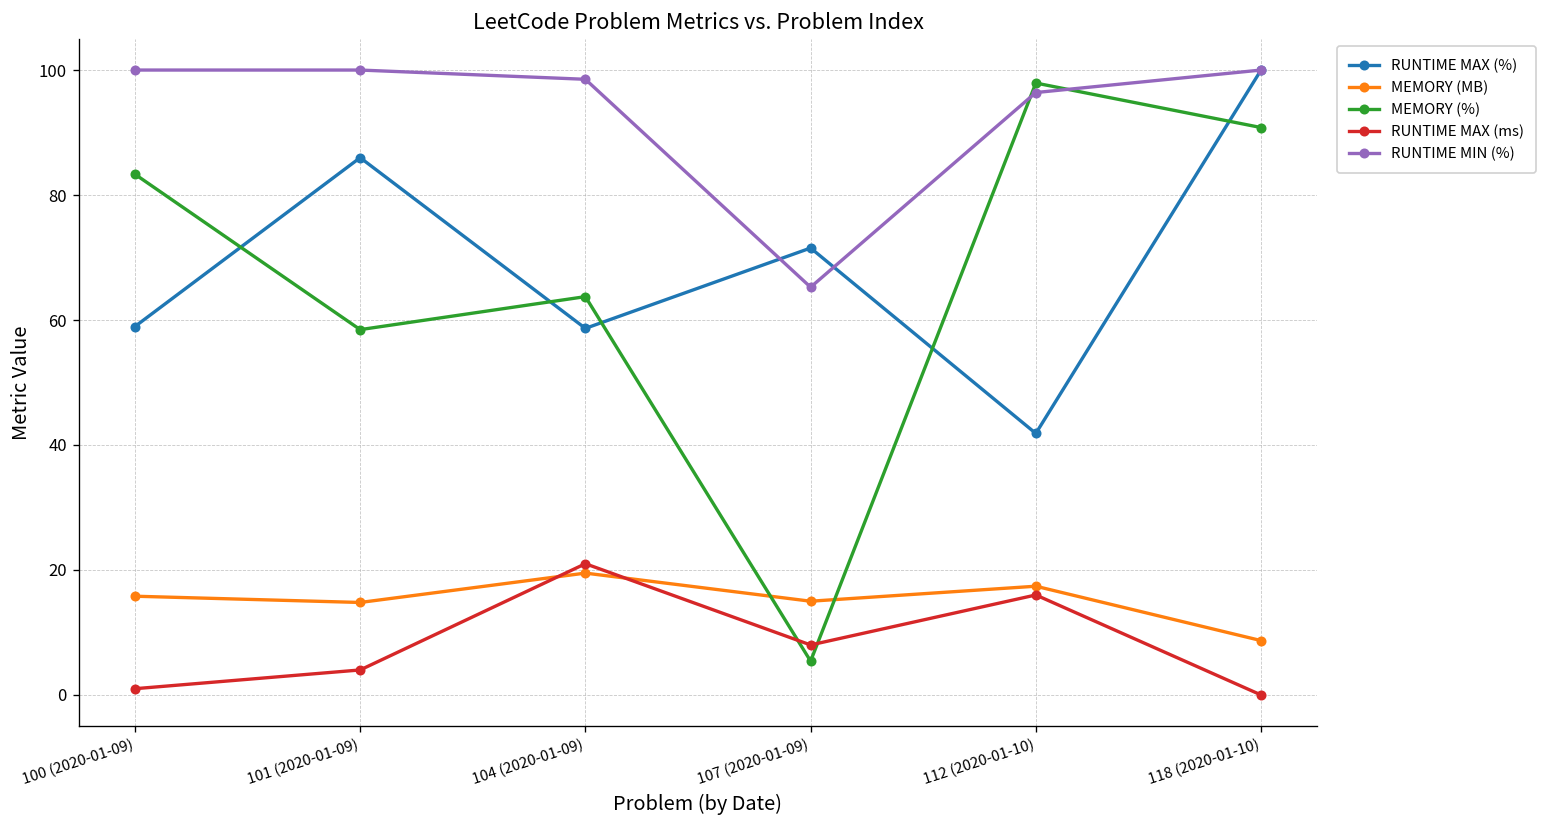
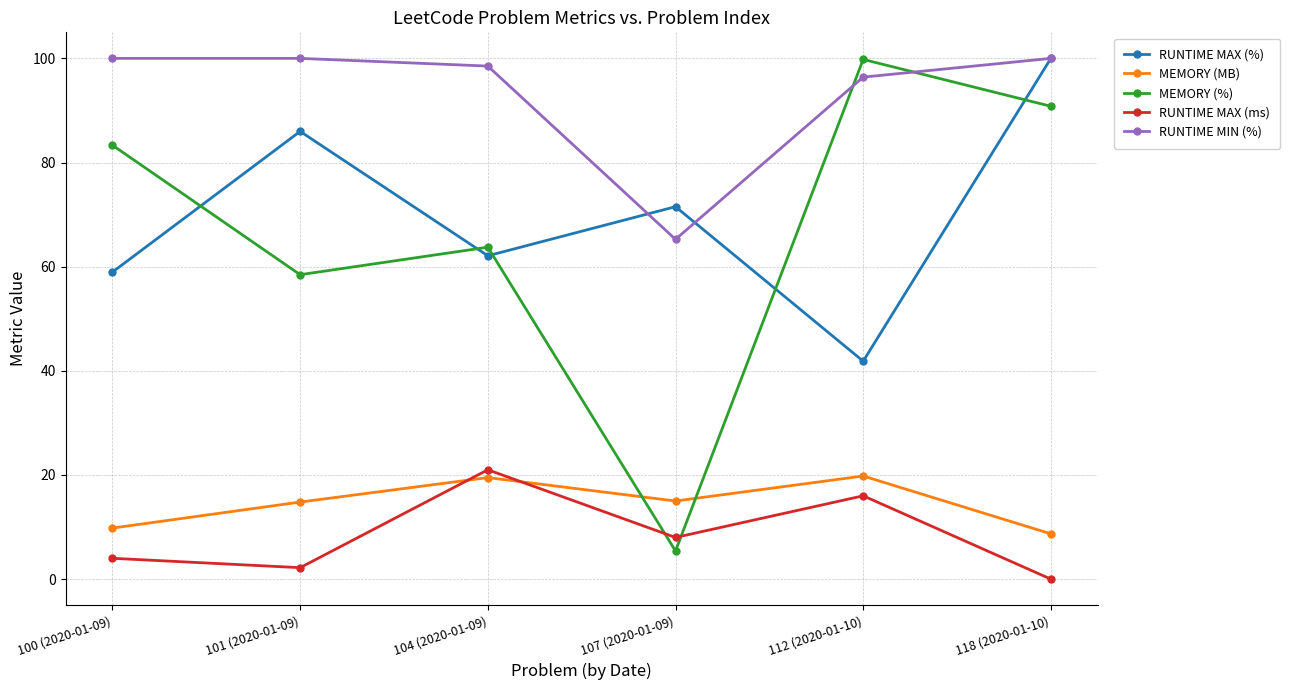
MEMORY (MB), 100 (2020-01-09): 16 -> 10
RUNTIME MAX (ms), 100 (2020-01-09): 1 -> 4
RUNTIME MAX (ms), 101 (2020-01-09): 4 -> 2
RUNTIME MAX (%), 104 (2020-01-09): 59 -> 62
MEMORY (MB), 112 (2020-01-10): 17 -> 20
MEMORY (%), 112 (2020-01-10): 98 -> 100
